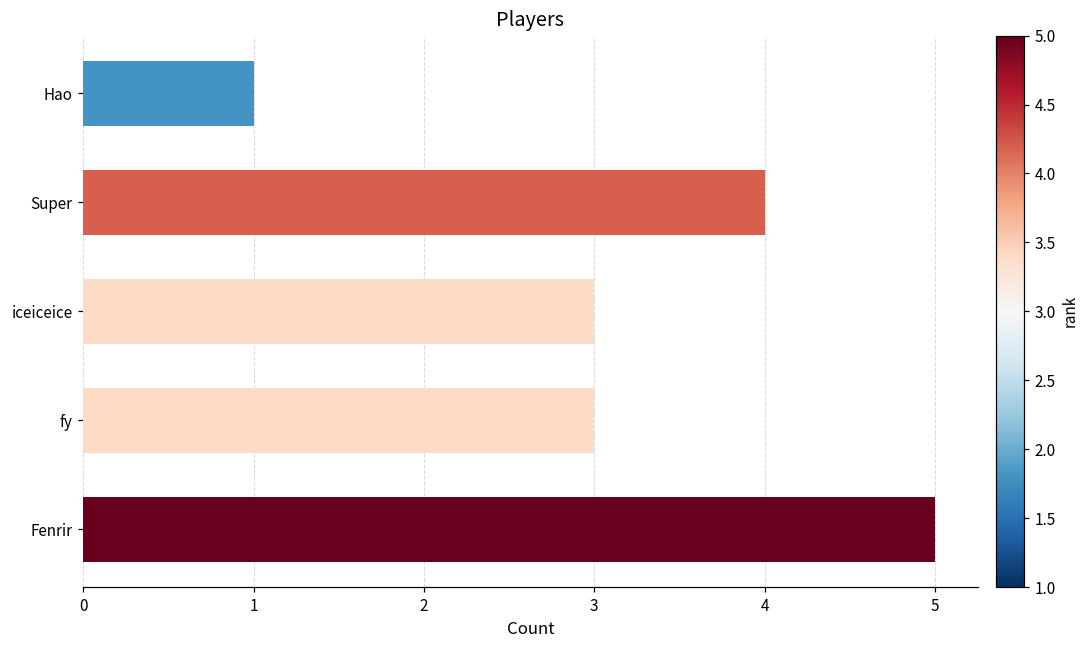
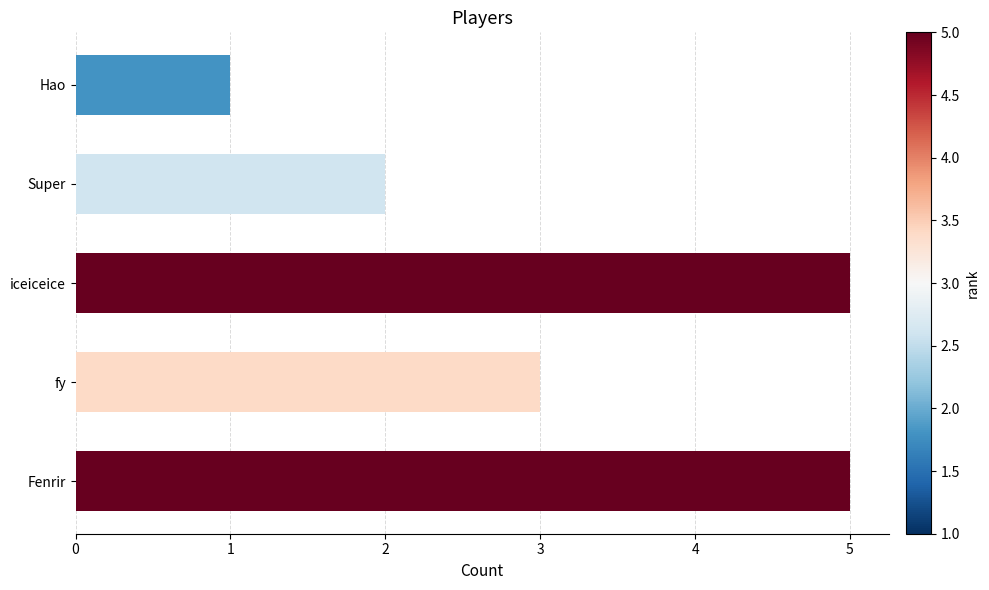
Super: 4 -> 2
iceiceice: 3 -> 5
